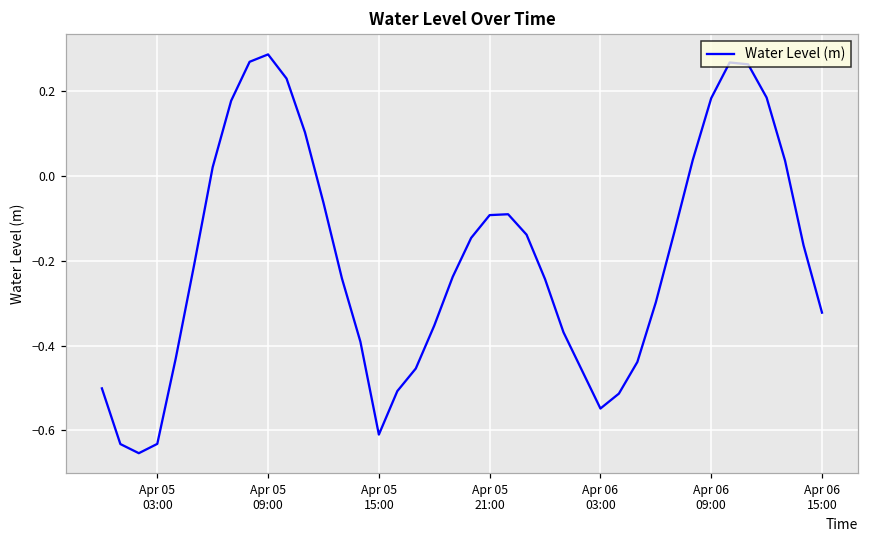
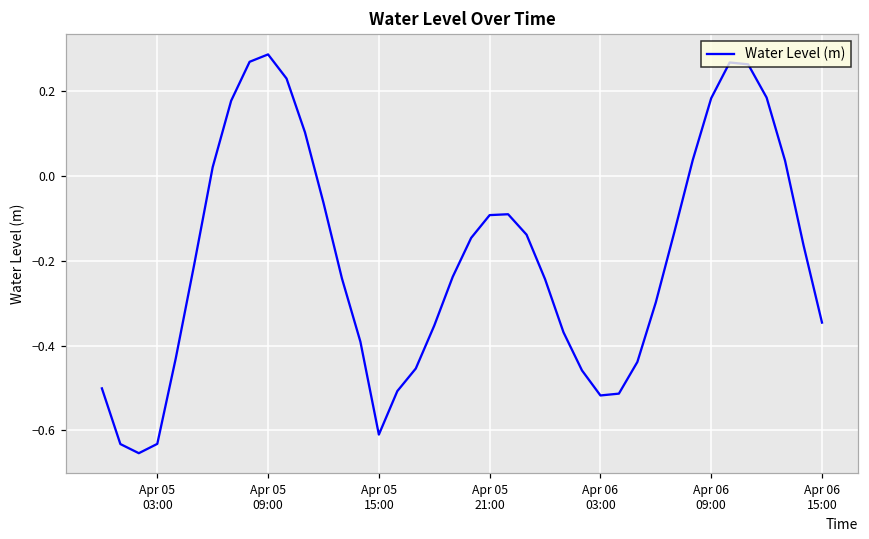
Apr 06 03:00: -0.55 -> -0.52
Apr 06 15:00: -0.32 -> -0.35
